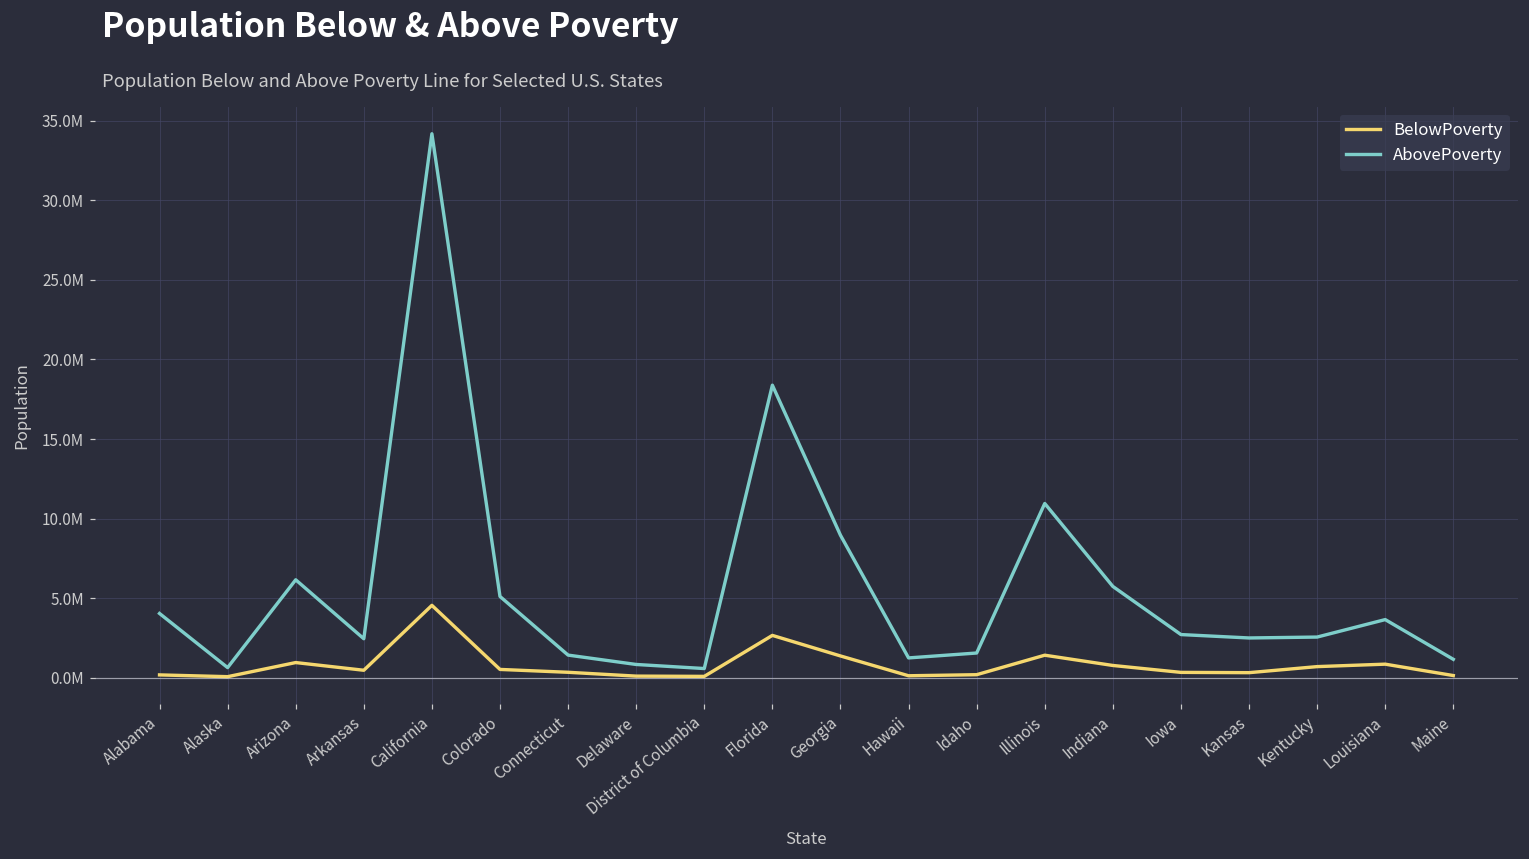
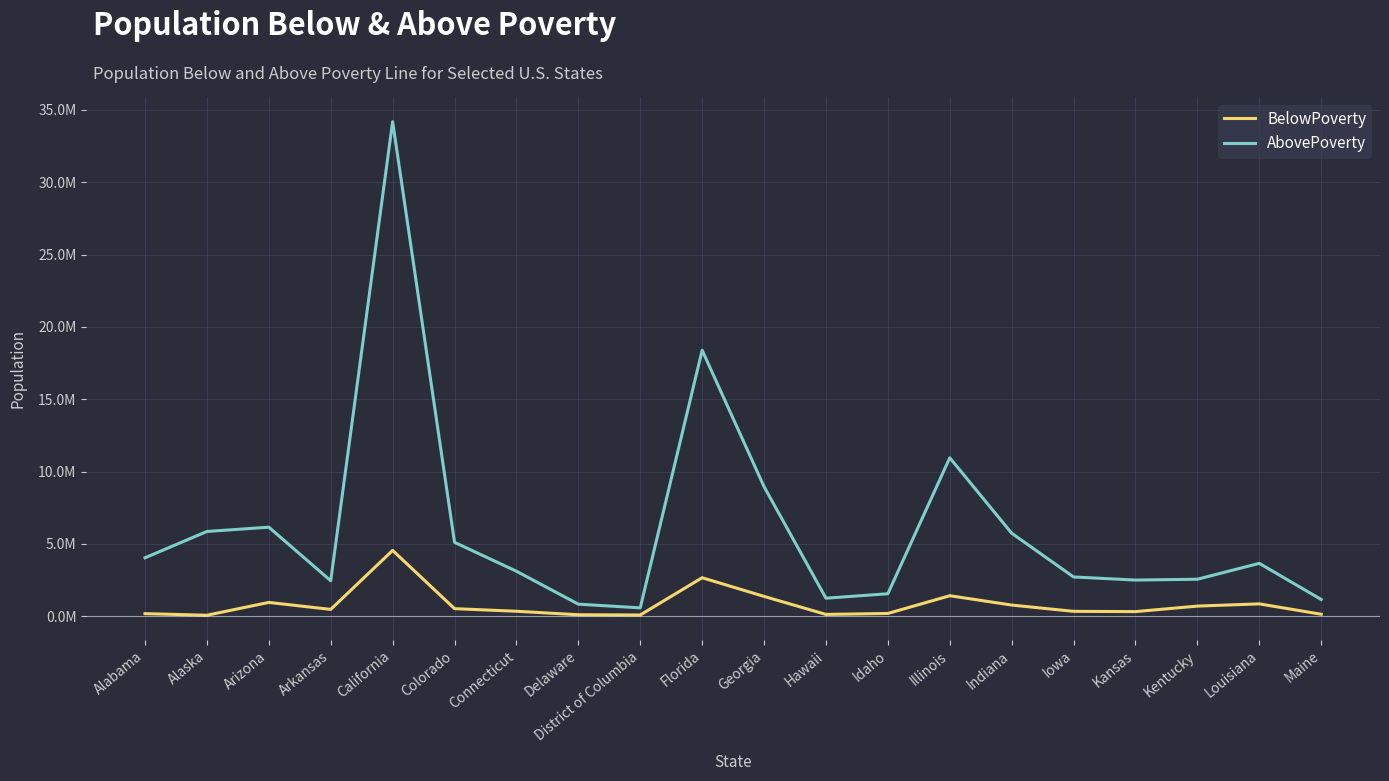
AbovePoverty, Alaska: 600000 -> 5900000
AbovePoverty, Connecticut: 1400000 -> 3100000
